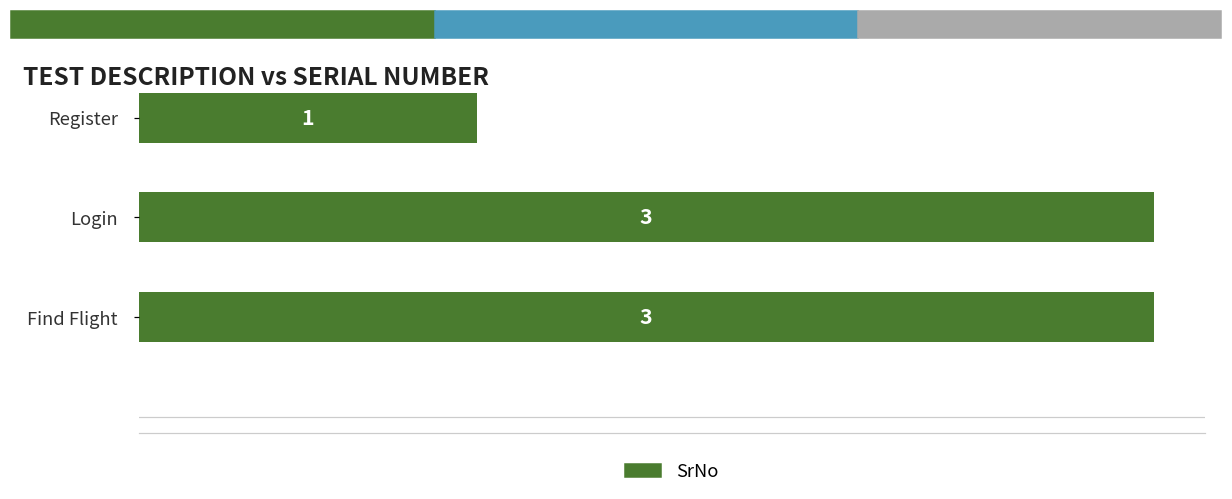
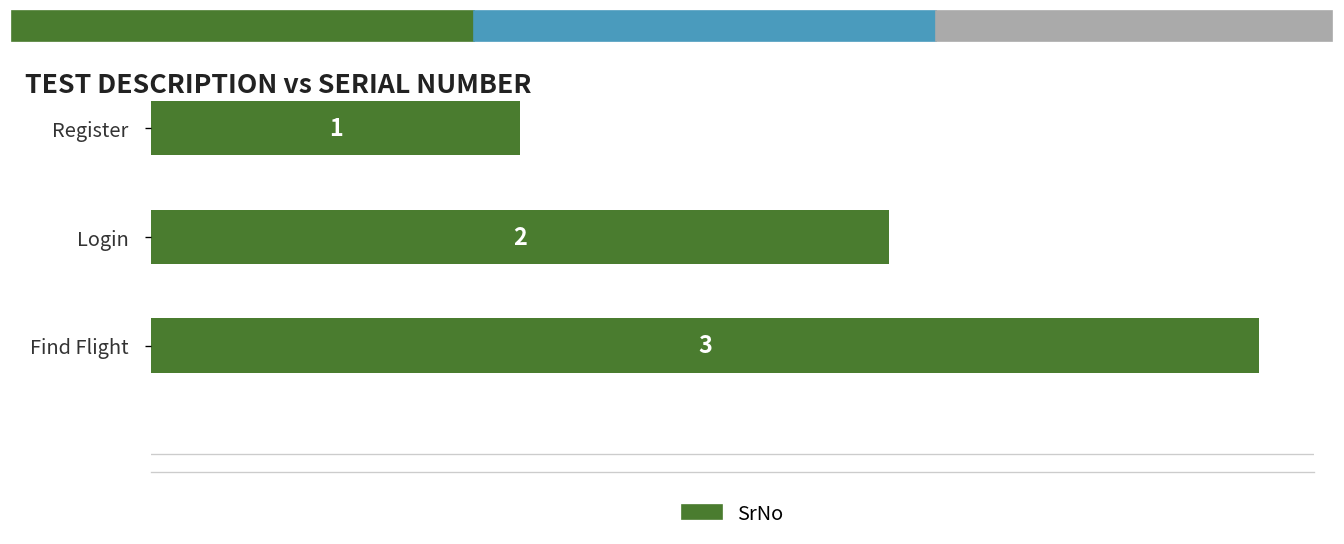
Login: 3 -> 2
